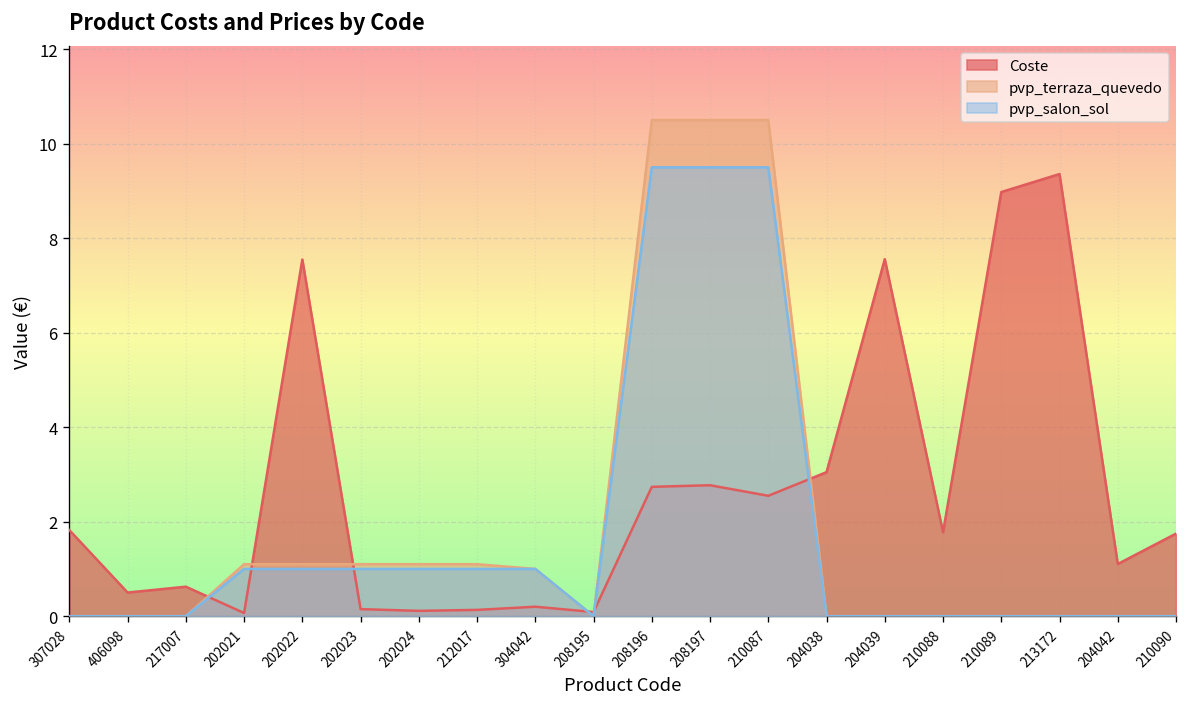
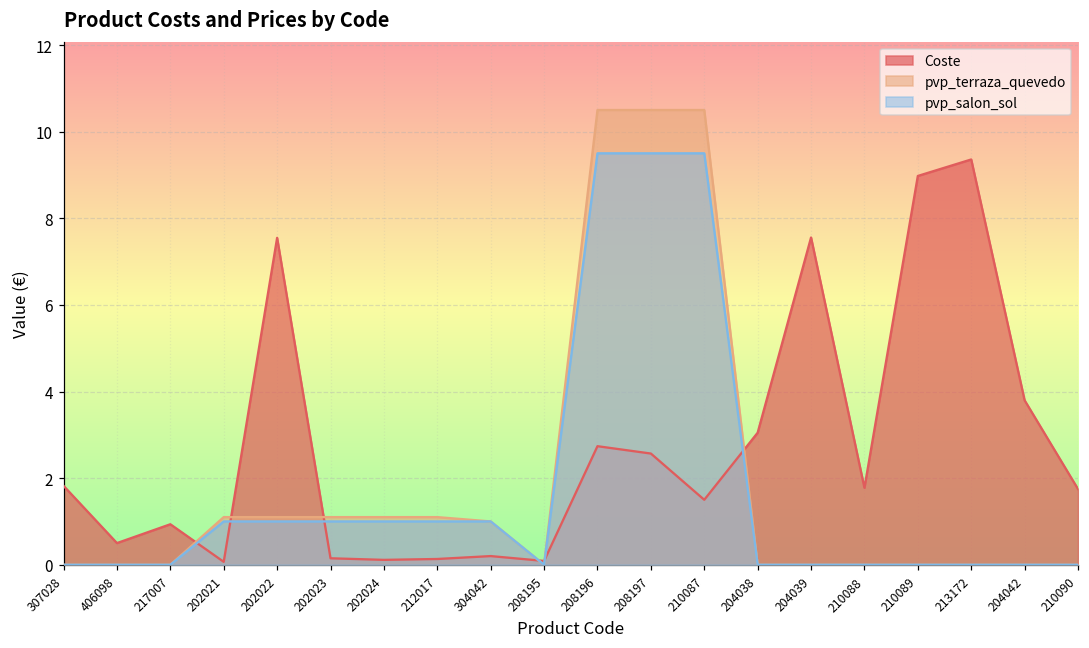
Coste, 217007: 0.6 -> 0.9
Coste, 208197: 2.8 -> 2.6
Coste, 210087: 2.5 -> 1.5
Coste, 204042: 1.1 -> 3.8
